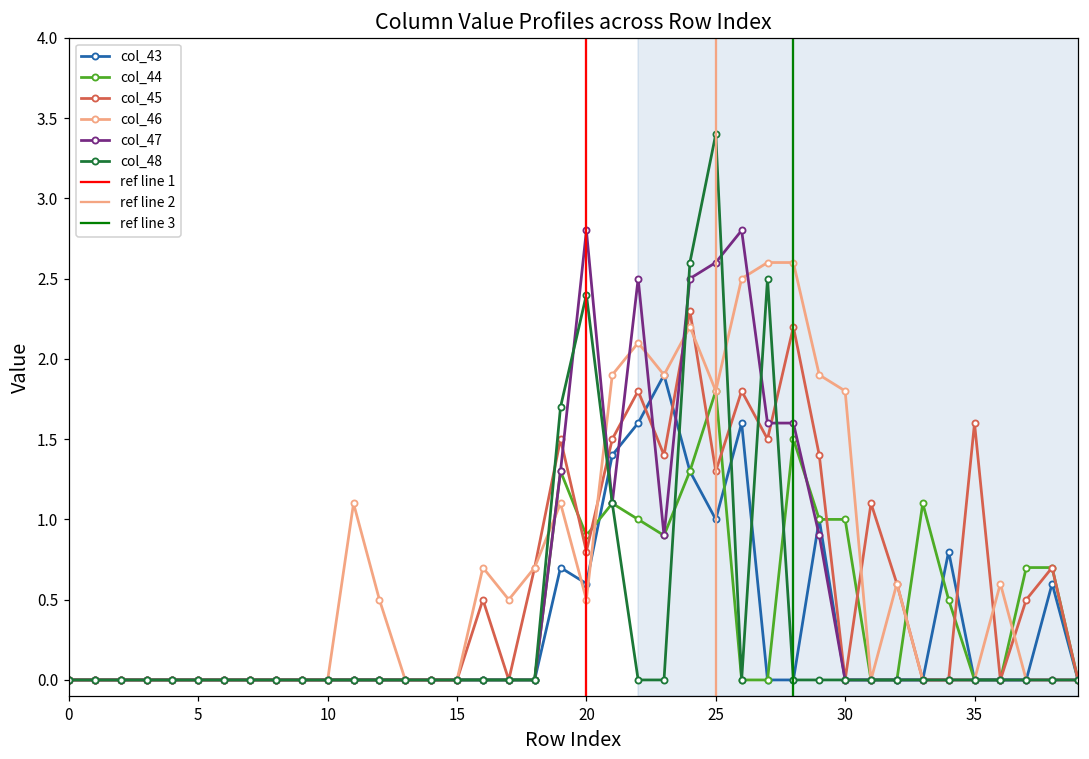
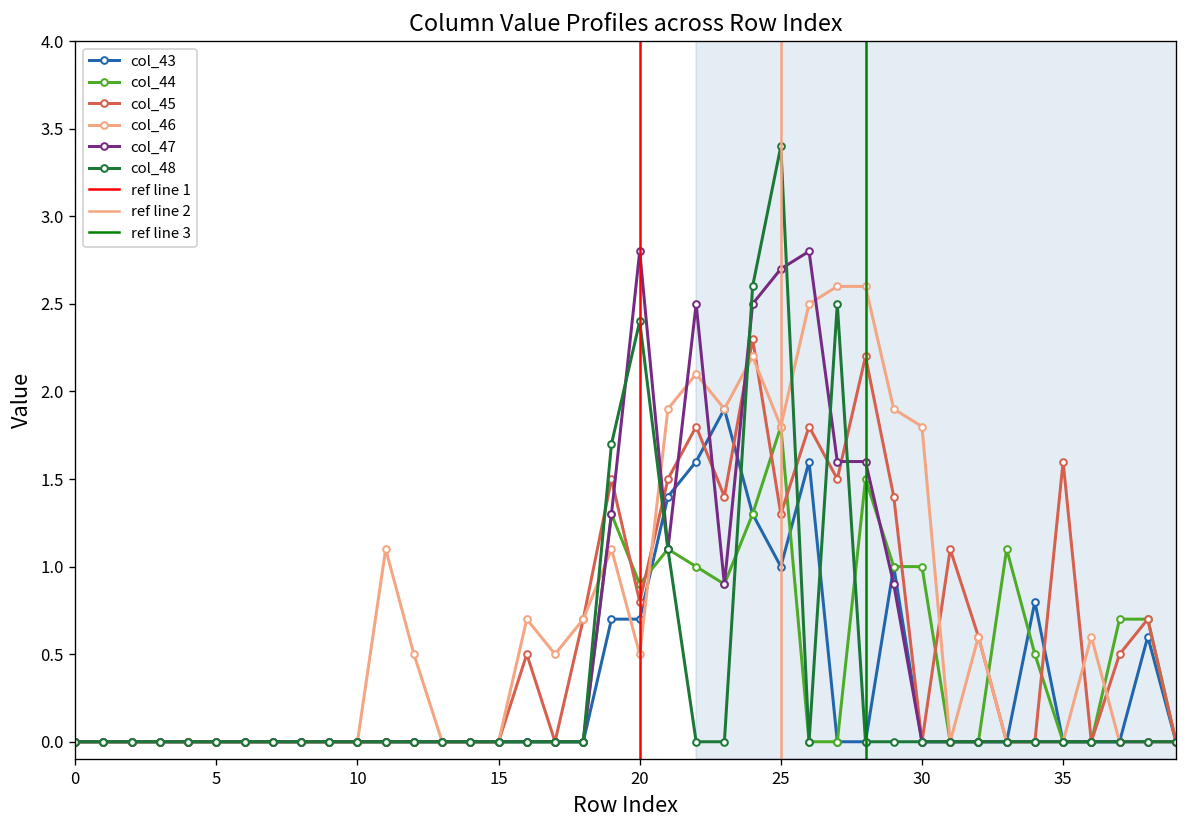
col_43, 20: 0.6 -> 0.7
col_47, 25: 2.6 -> 2.7
